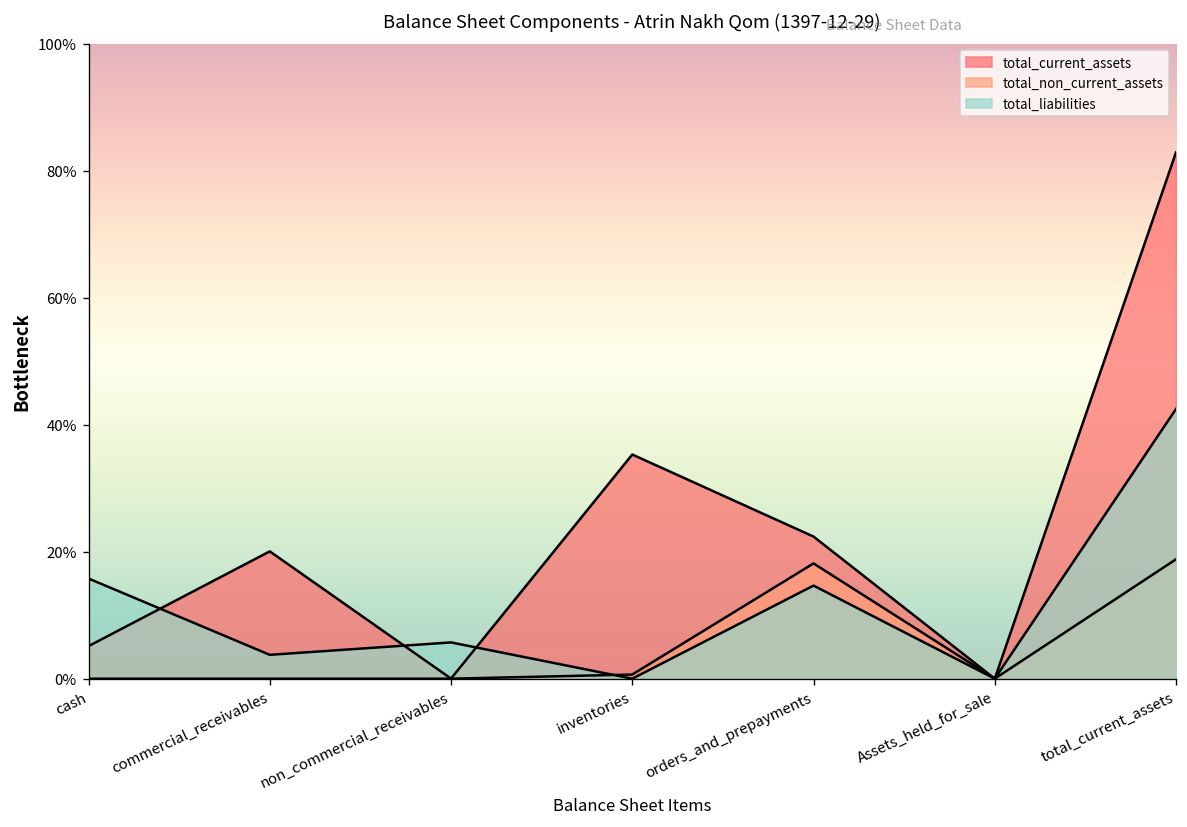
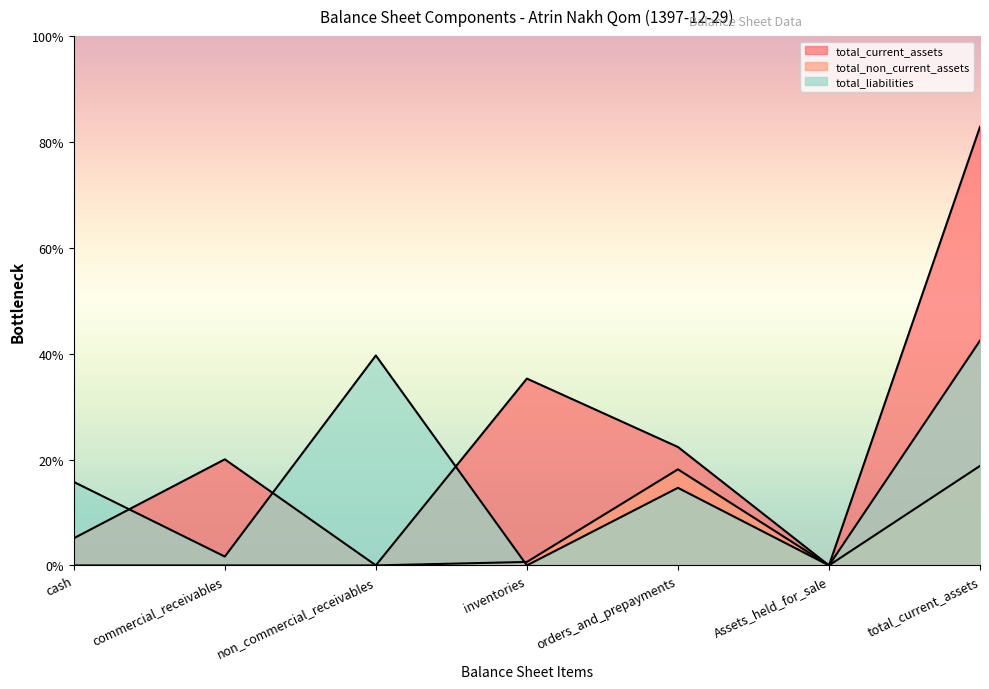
total_liabilities, commercial_receivables: 4% -> 2%
total_liabilities, non_commercial_receivables: 6% -> 40%
